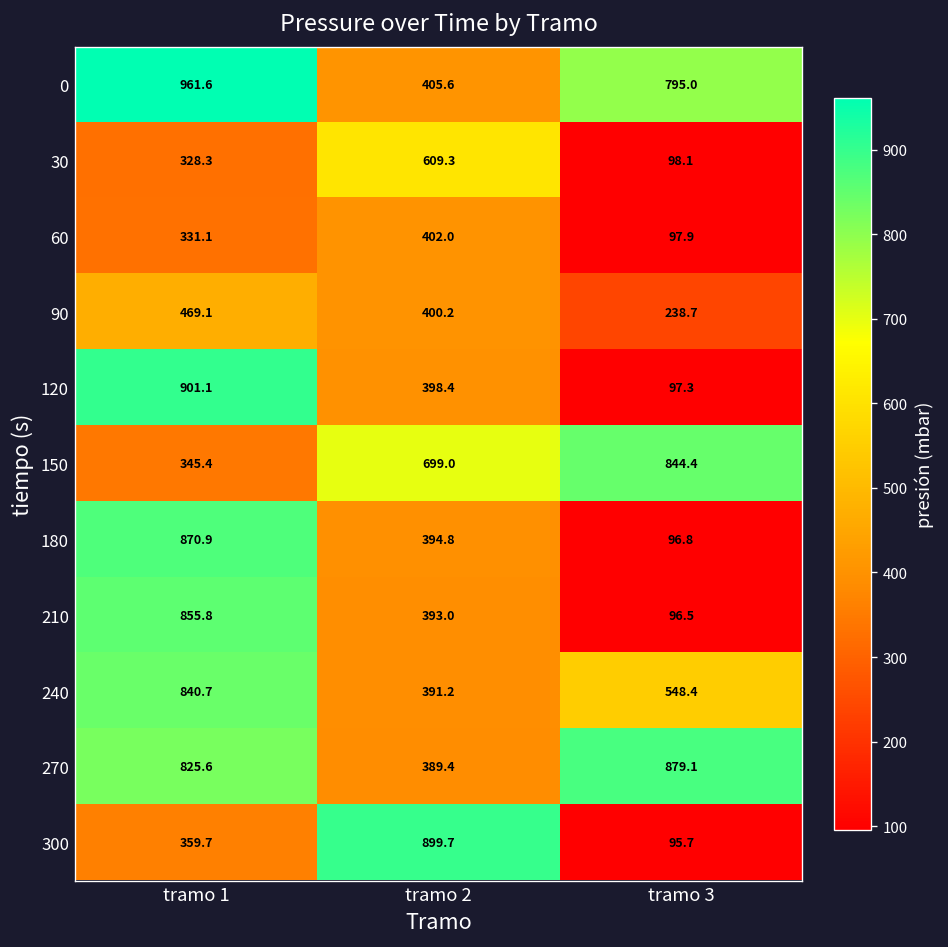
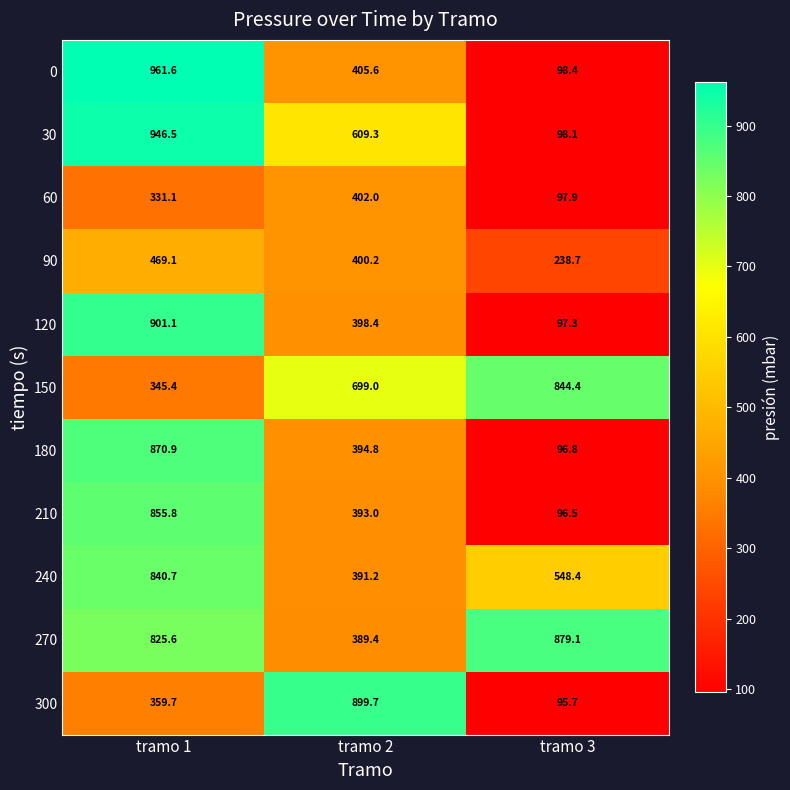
0, tramo 3: 795.0 -> 98.4
30, tramo 1: 328.3 -> 946.5
